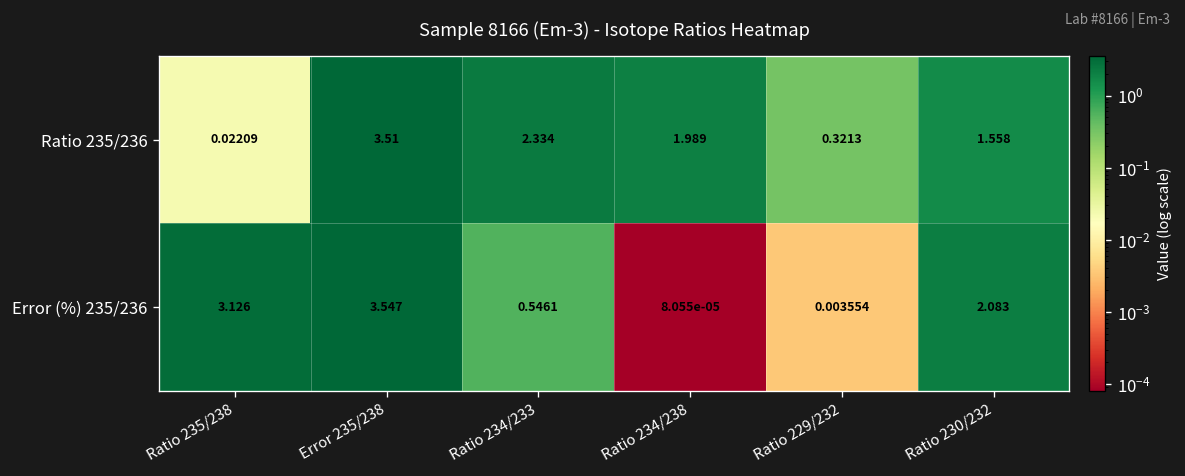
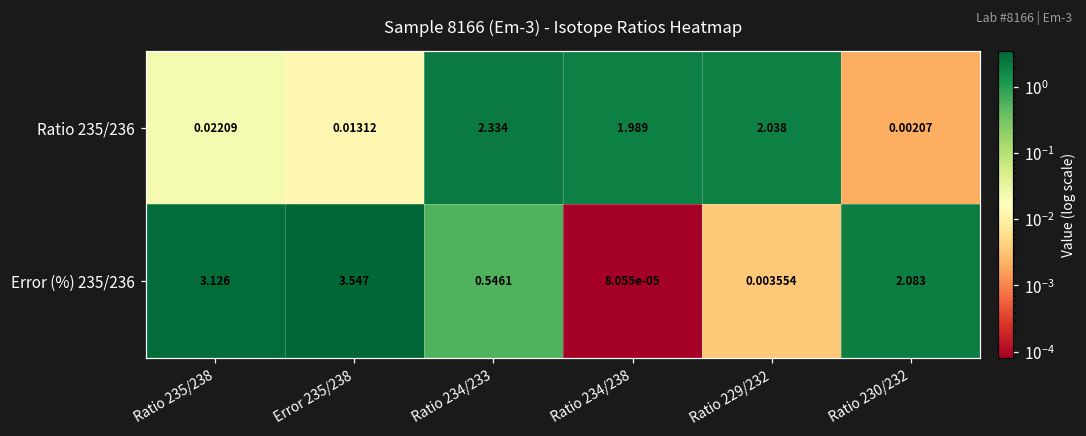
Ratio 235/236, Error 235/238: 3.51 -> 0.01312
Ratio 235/236, Ratio 229/232: 0.3213 -> 2.038
Ratio 235/236, Ratio 230/232: 1.558 -> 0.00207
